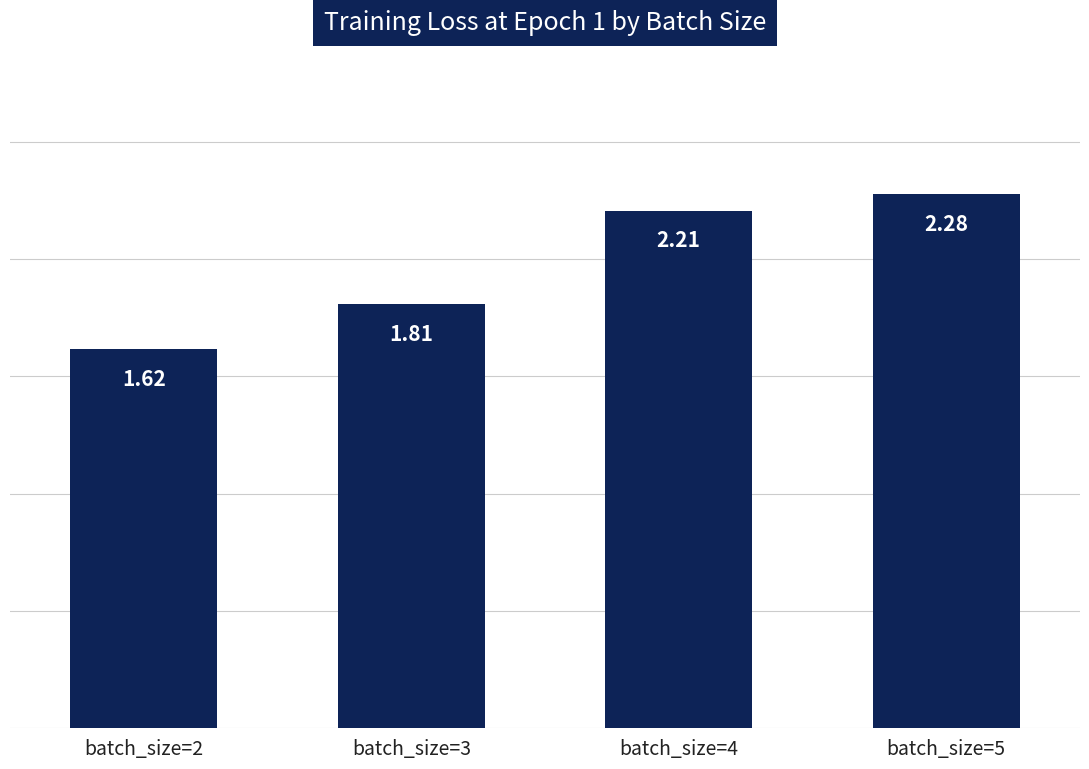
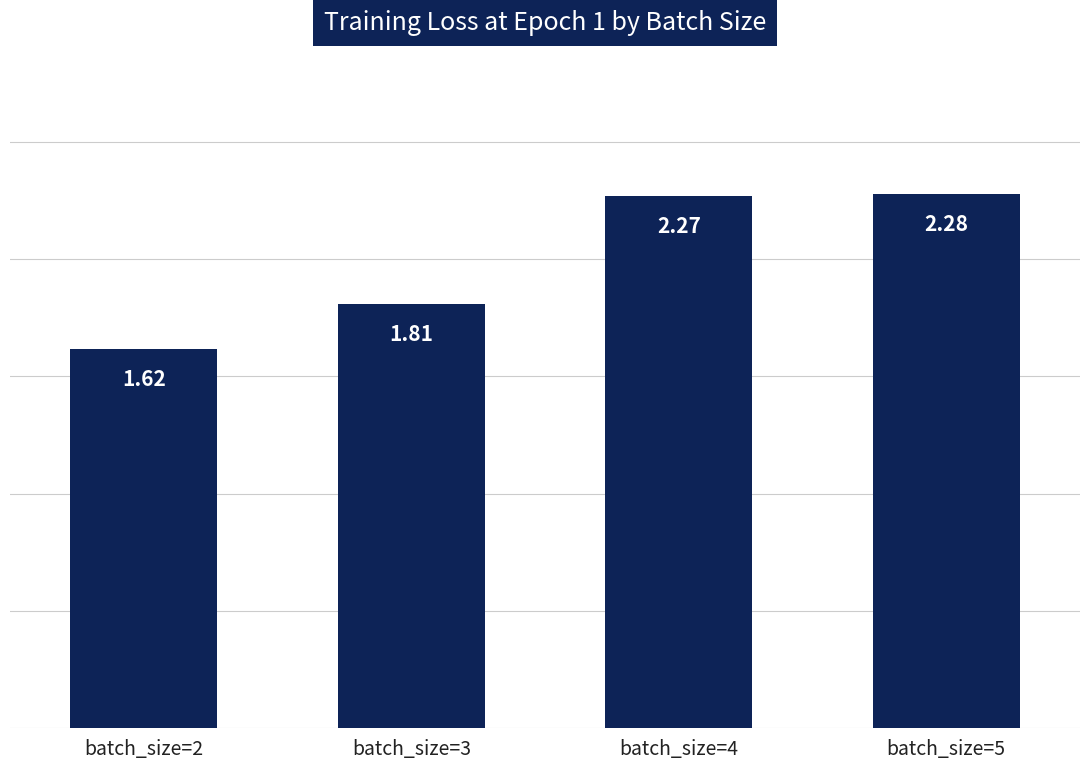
batch_size=4: 2.21 -> 2.27
